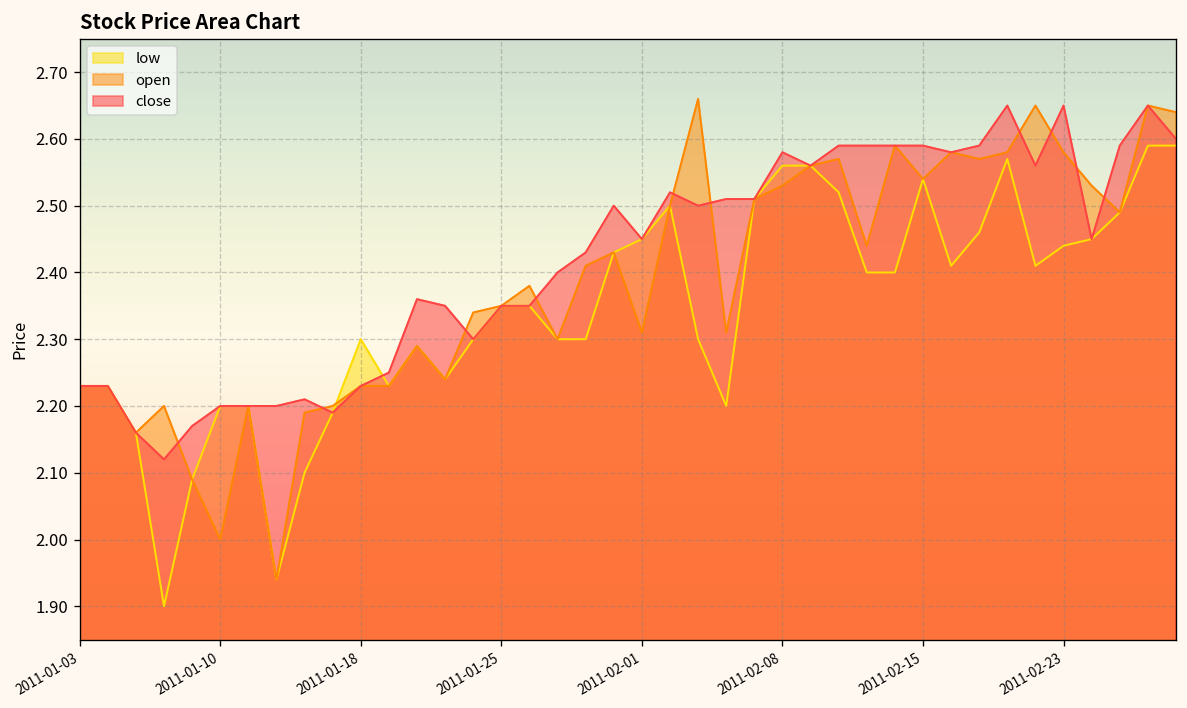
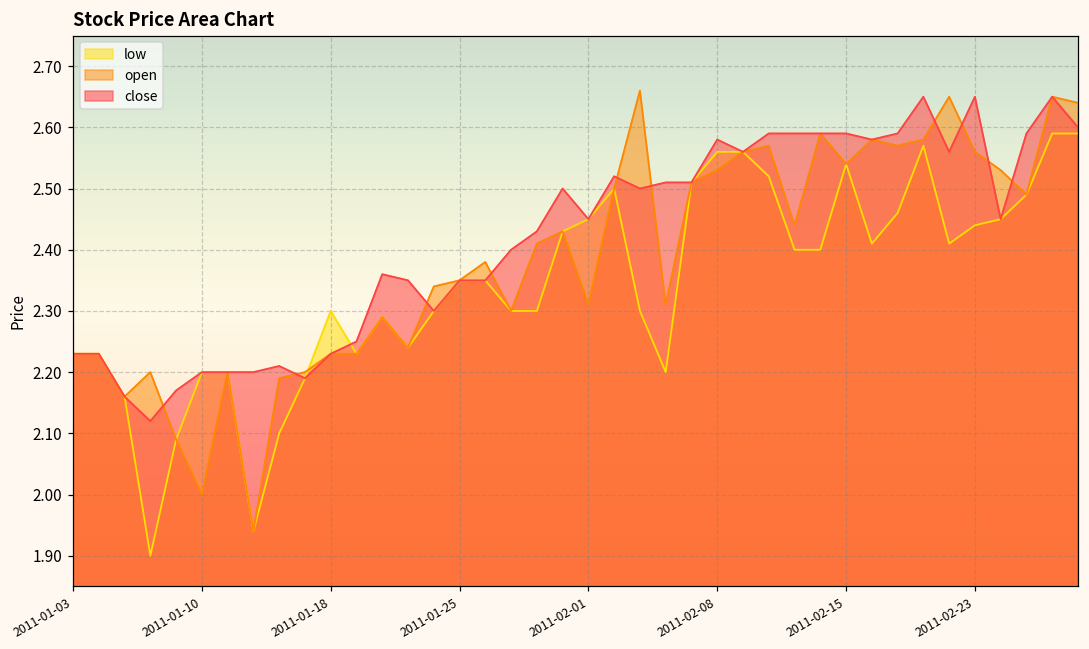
open, 2011-02-23: 2.58 -> 2.56
